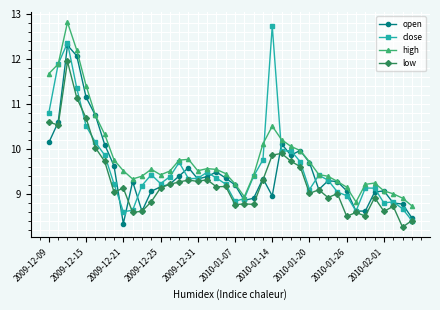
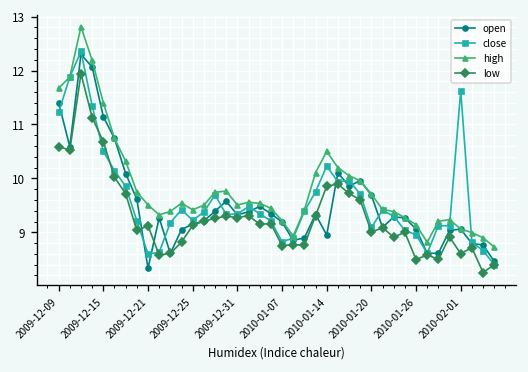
open, 2009-12-09: 10.1 -> 11.4
close, 2009-12-09: 10.8 -> 11.2
close, 2010-01-14: 12.7 -> 10.2
close, 2010-02-01: 8.8 -> 11.6
